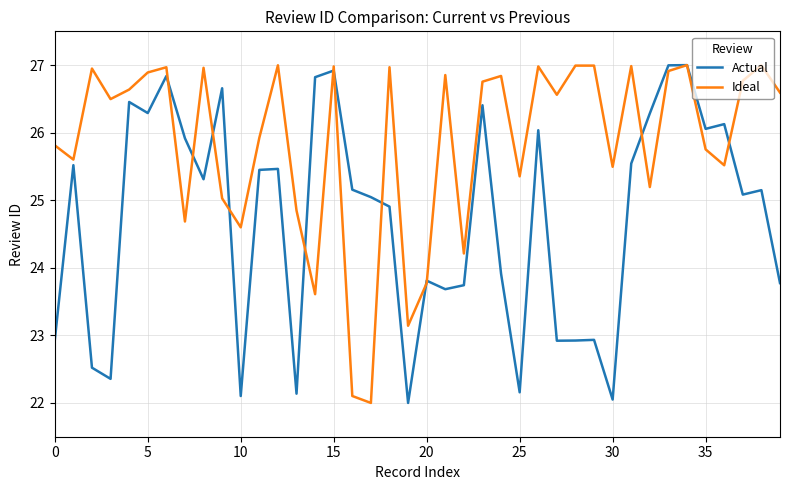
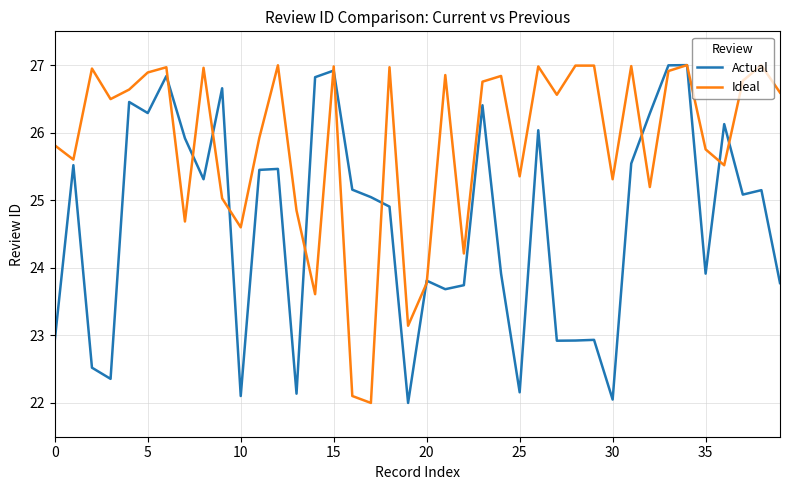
Ideal, 30: 25.5 -> 25.3
Actual, 35: 26.1 -> 23.9
